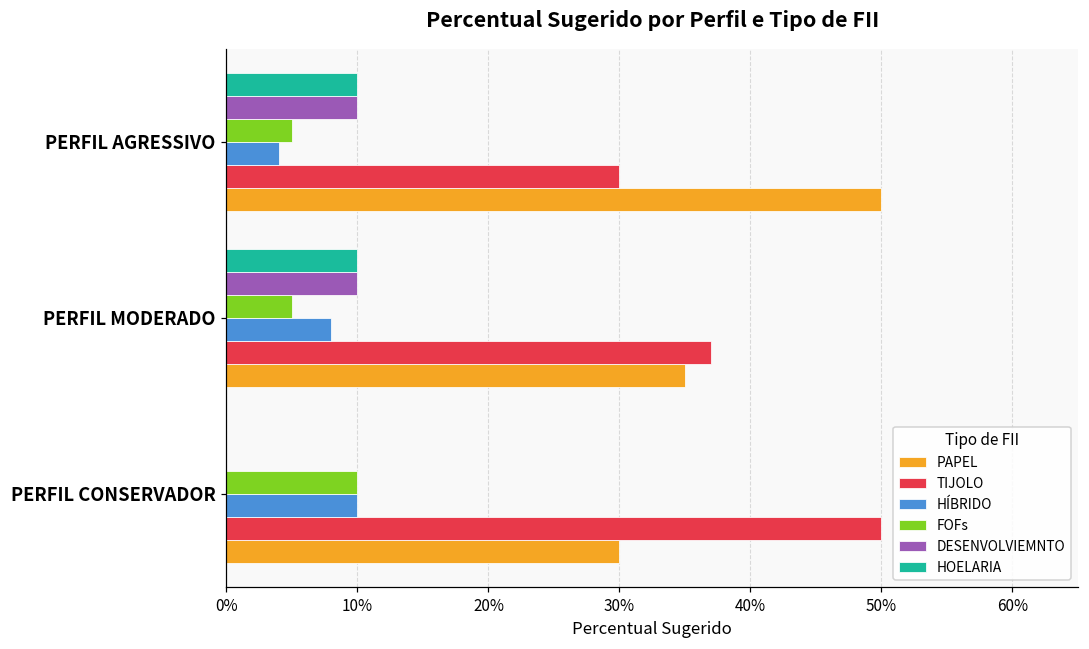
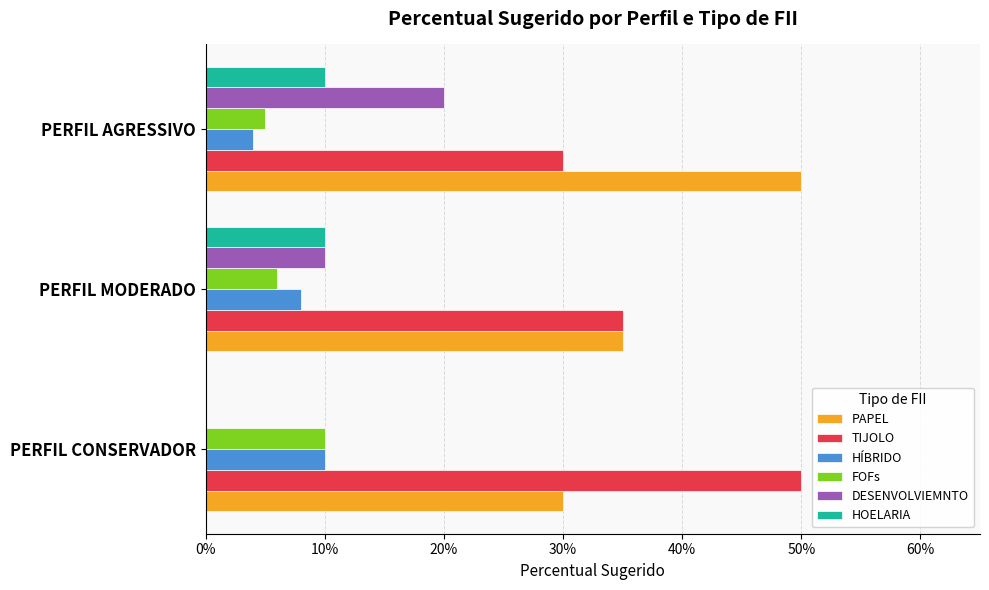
DESENVOLVIEMNTO, PERFIL AGRESSIVO: 10.0% -> 20.0%
FOFs, PERFIL MODERADO: 5.0% -> 6.0%
TIJOLO, PERFIL MODERADO: 37.0% -> 35.0%
